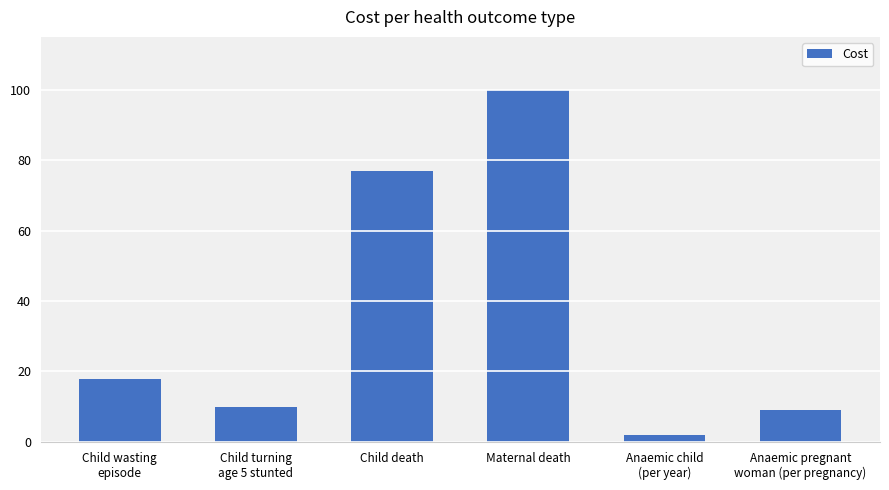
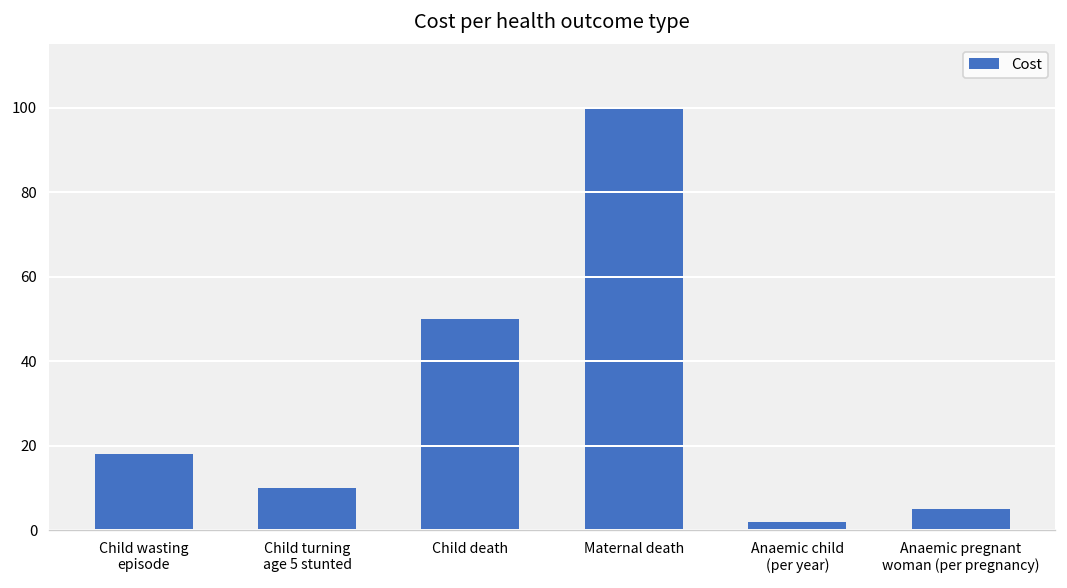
Child death: 77 -> 50
Anaemic pregnant woman (per pregnancy): 9 -> 5
